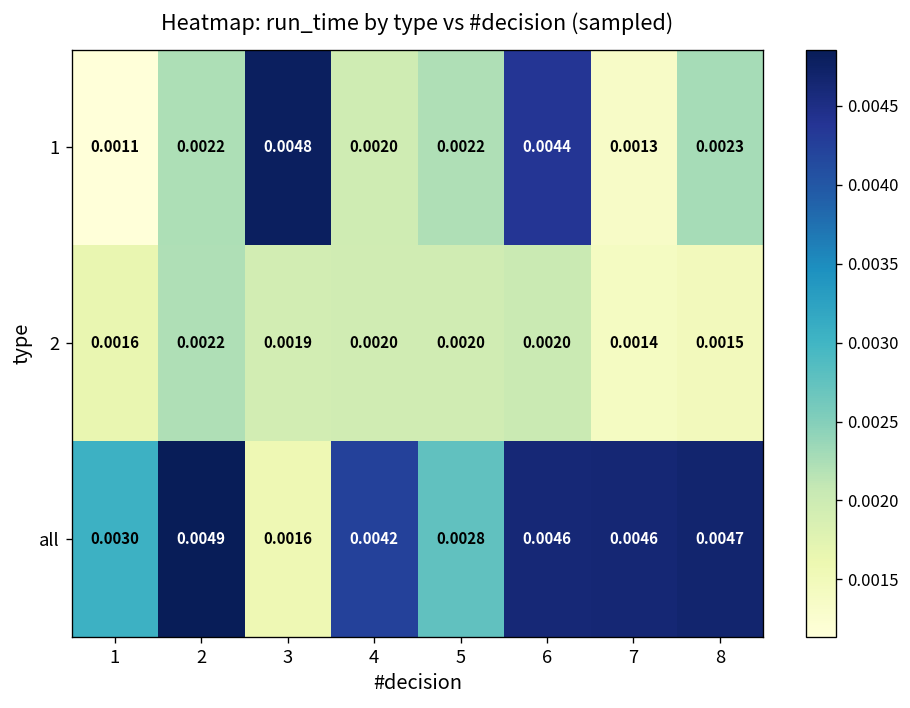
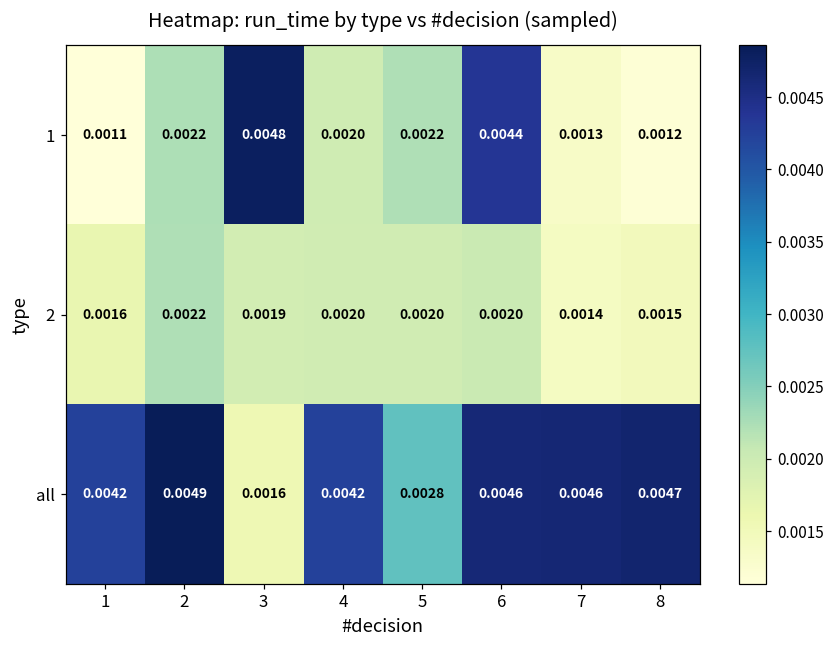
1, 8: 0.0023 -> 0.0012
all, 1: 0.0030 -> 0.0042
